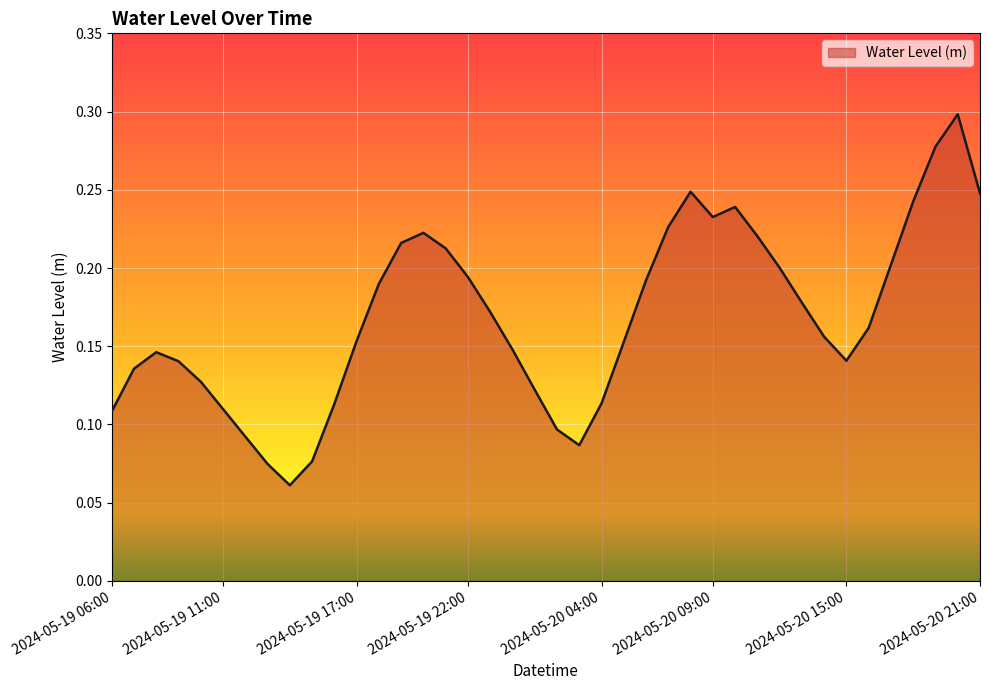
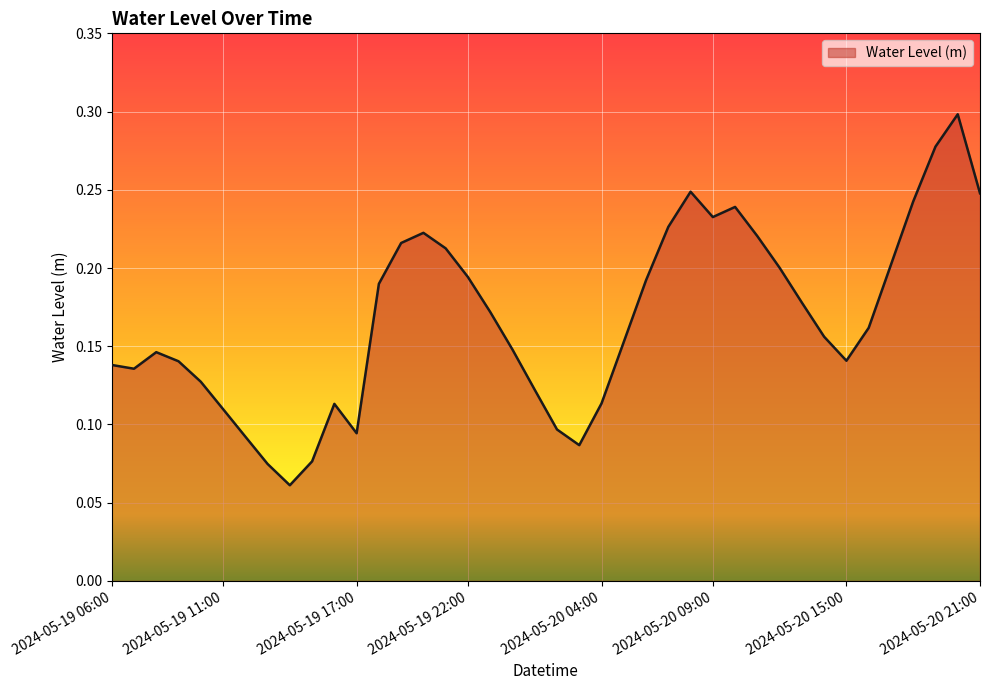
2024-05-19 06:00: 0.108 -> 0.138
2024-05-19 17:00: 0.153 -> 0.094
